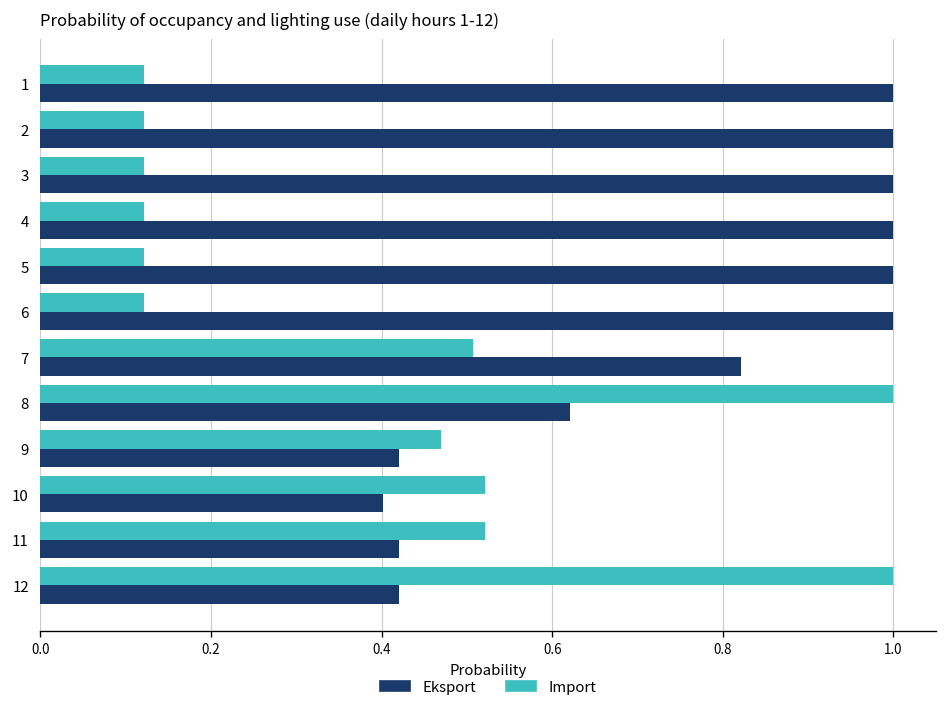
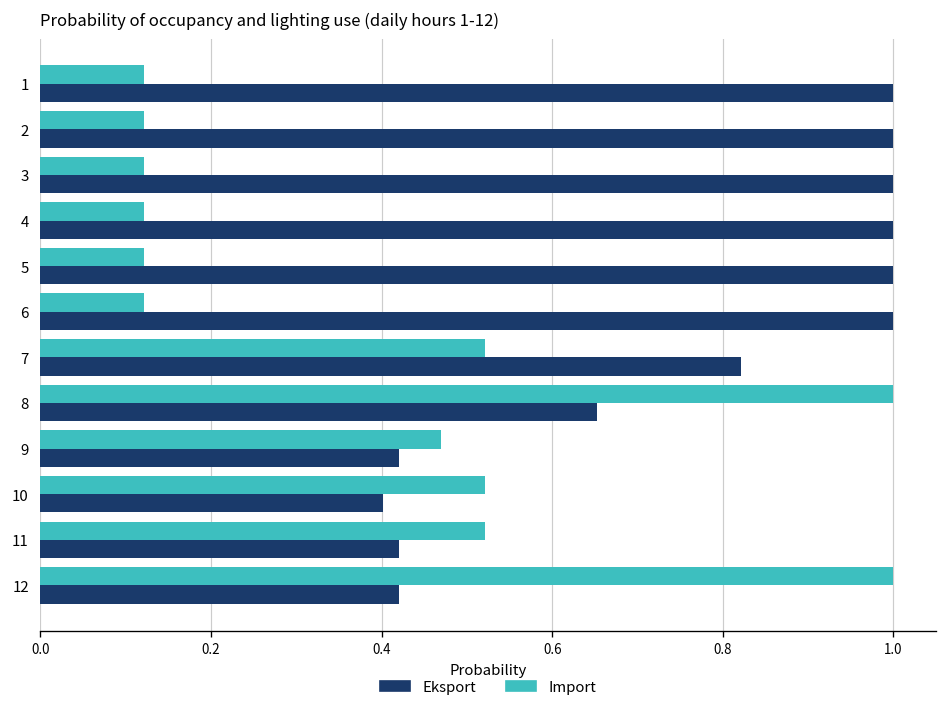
Import, 7: 0.51 -> 0.52
Eksport, 8: 0.62 -> 0.65
